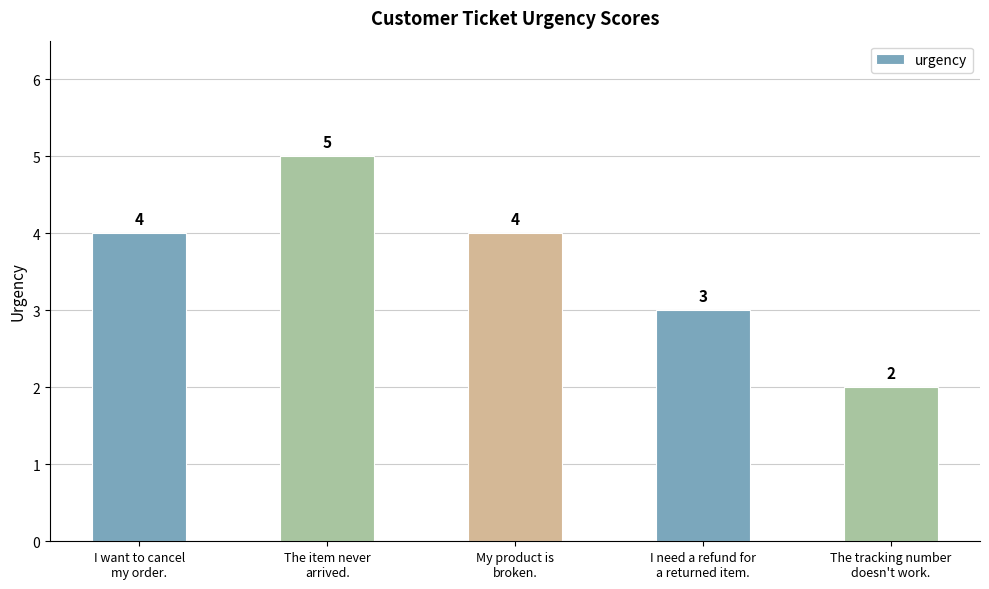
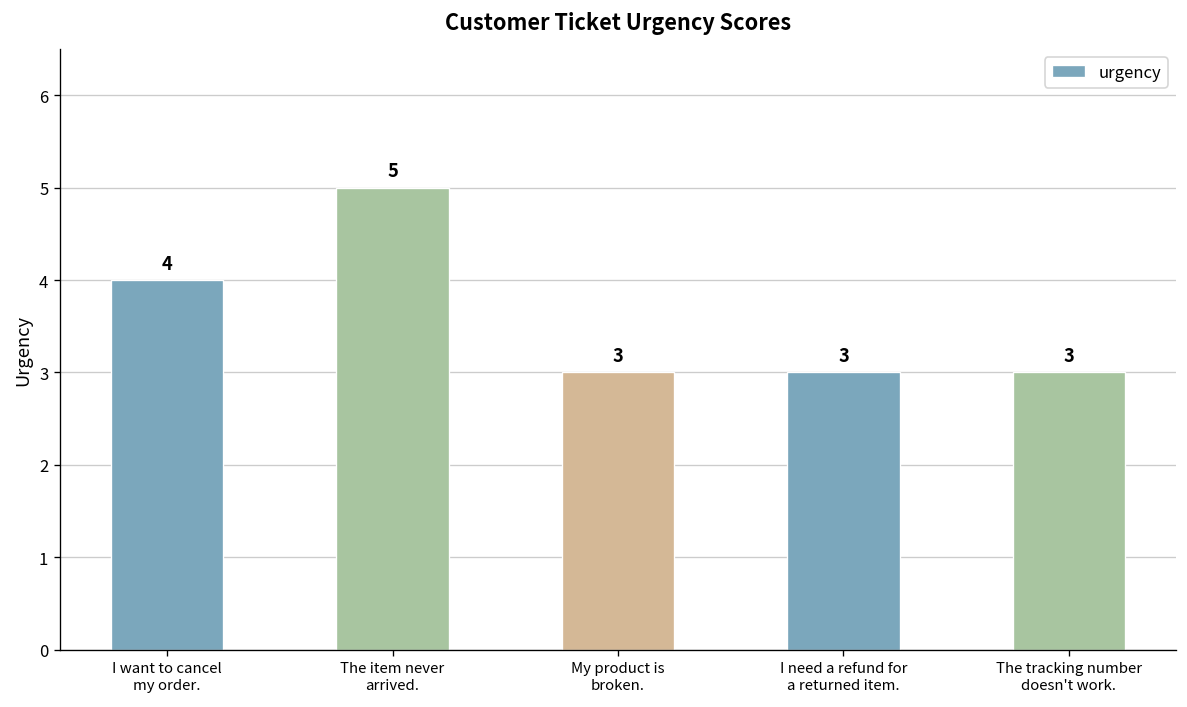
My product is broken.: 4 -> 3
The tracking number doesn't work.: 2 -> 3
